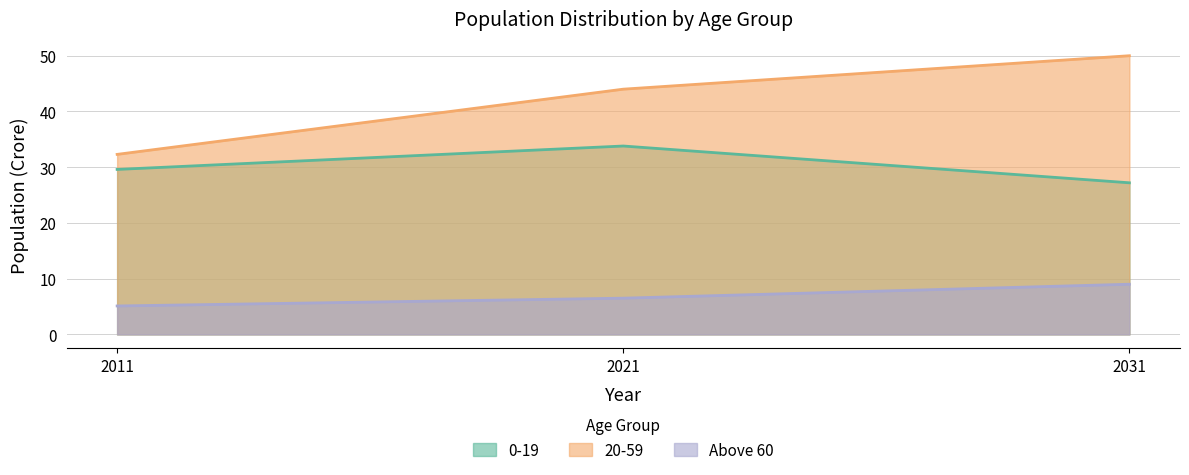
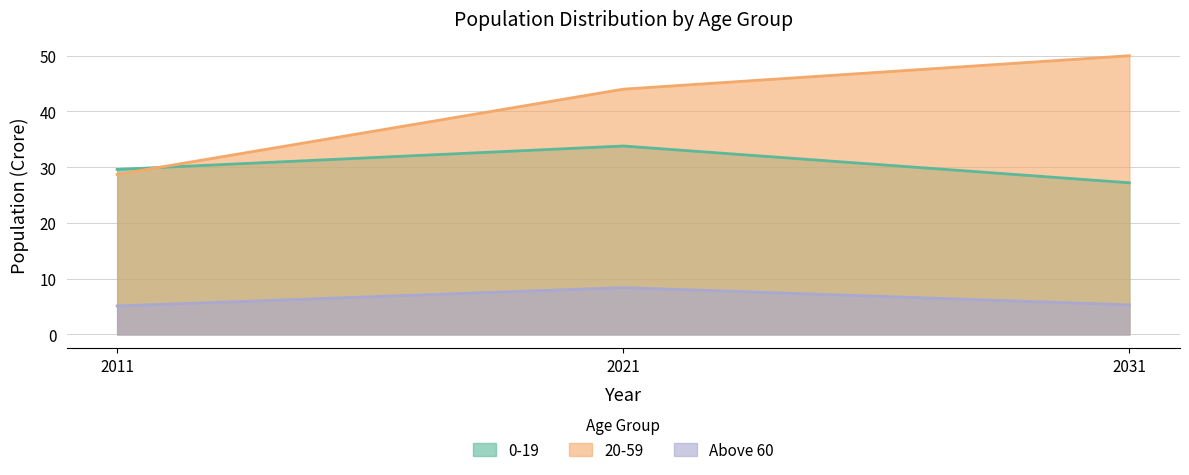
20-59, 2011: 32 -> 29
Above 60, 2021: 7 -> 8
Above 60, 2031: 9 -> 5
